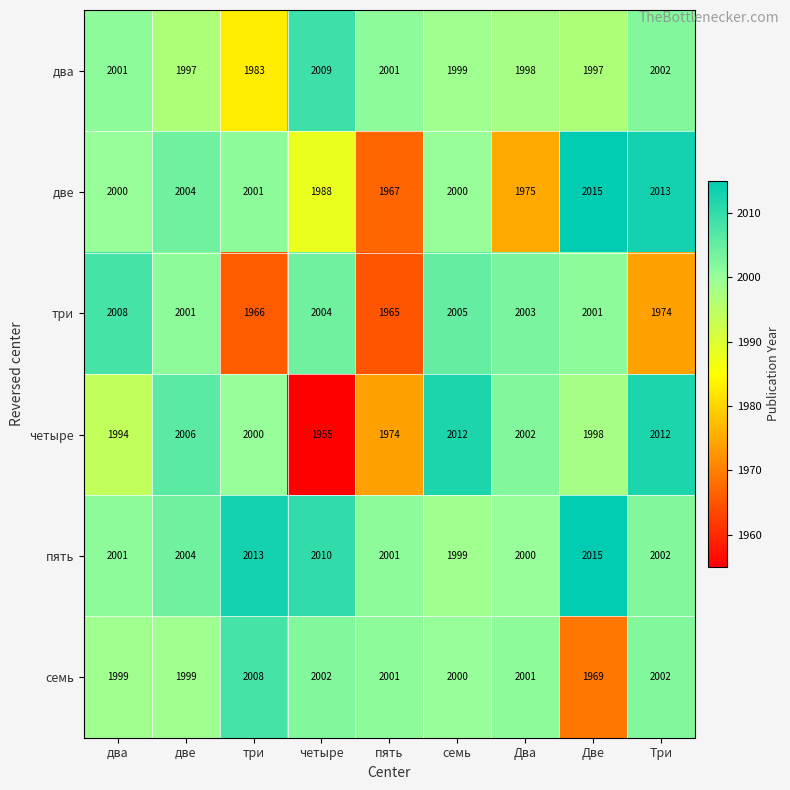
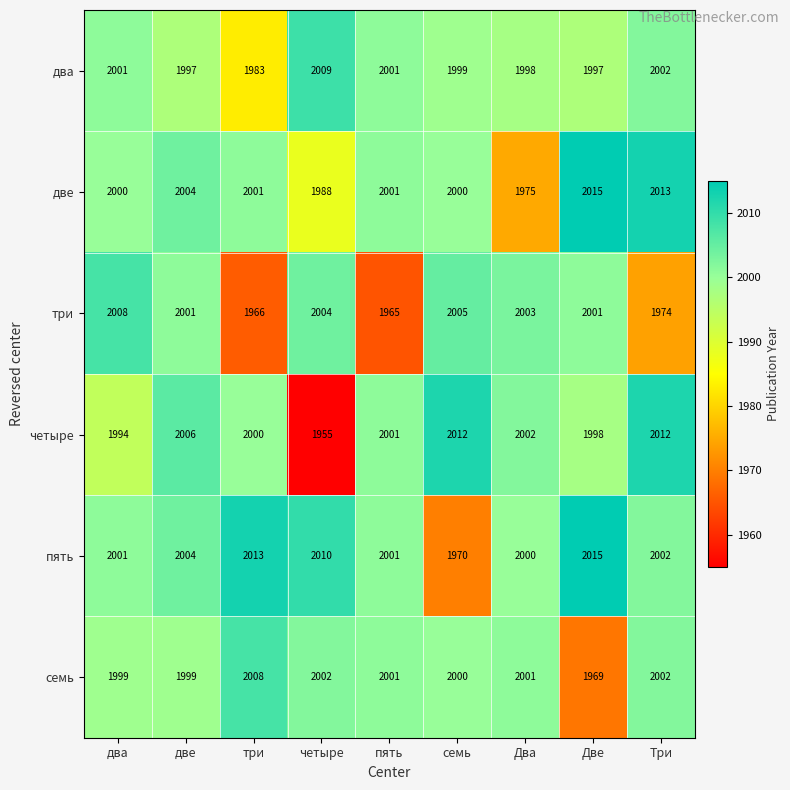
две, пять: 1967 -> 2001
четыре, пять: 1974 -> 2001
пять, семь: 1999 -> 1970
